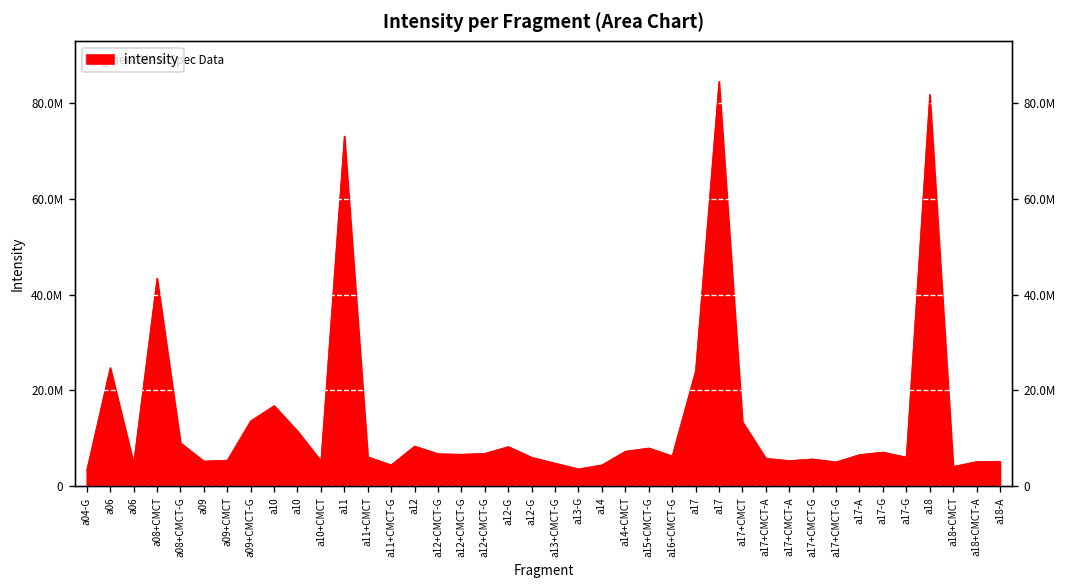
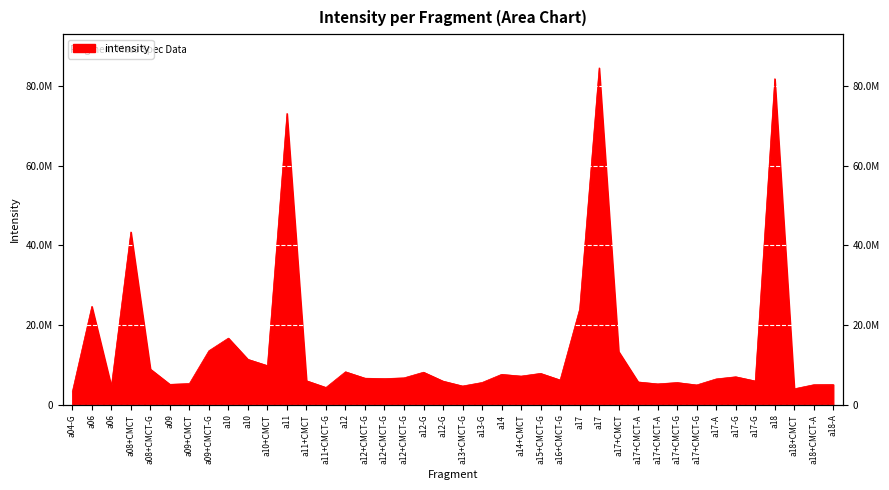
a10+CMCT: 5000000 -> 10000000
a13-G: 4000000 -> 6000000
a14: 4000000 -> 8000000
